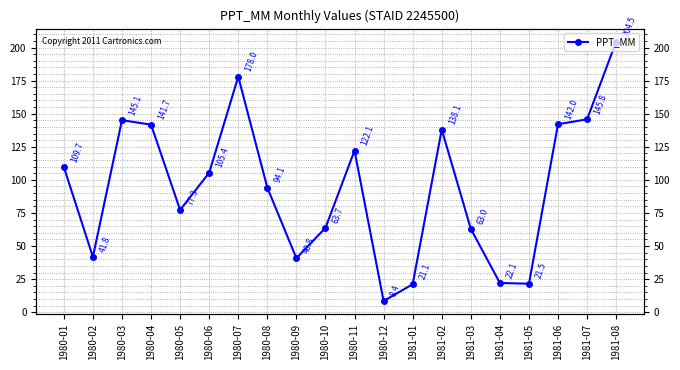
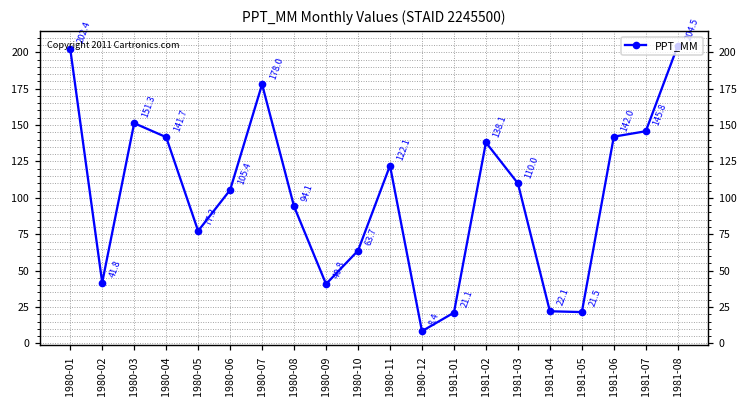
1980-01: 109.7 -> 202.4
1980-03: 145.1 -> 151.3
1981-03: 63.0 -> 110.0
